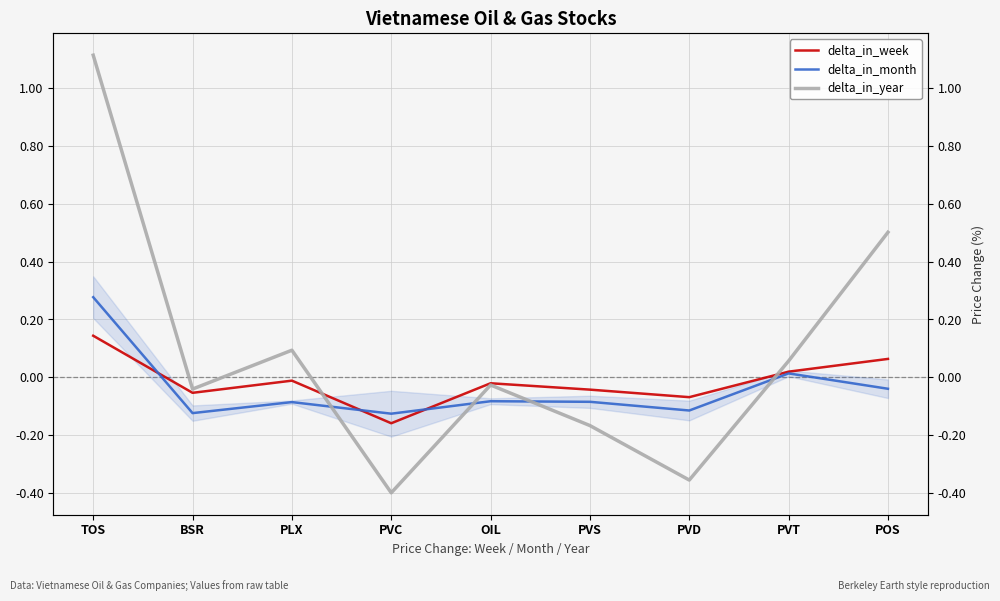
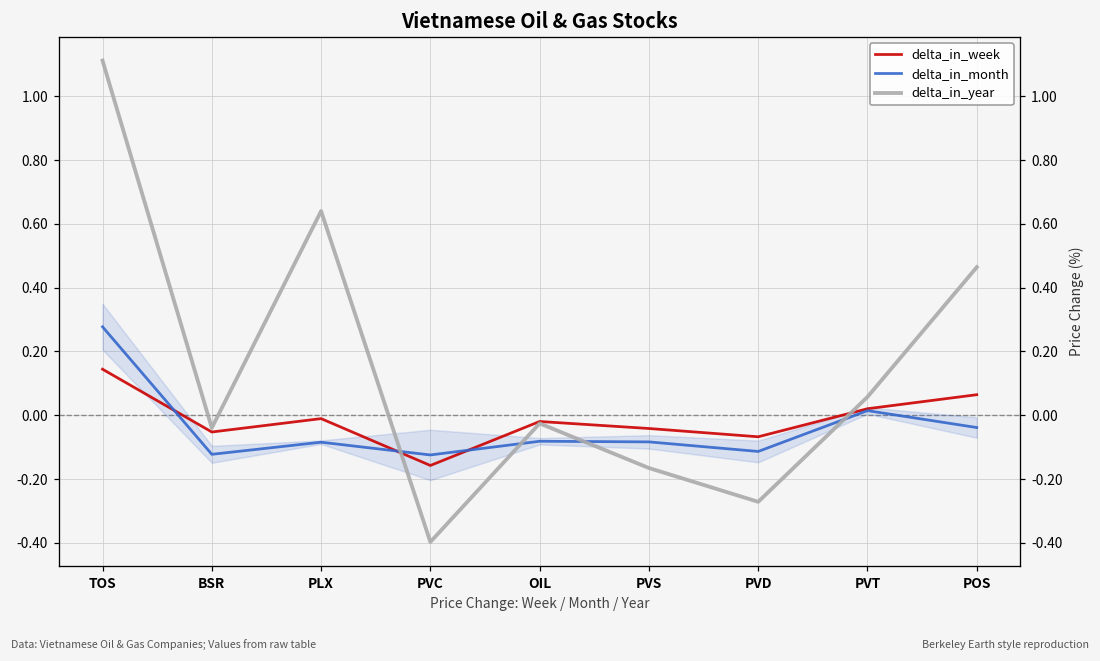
delta_in_year, PLX: 0.09 -> 0.64
delta_in_year, PVD: -0.35 -> -0.27
delta_in_year, POS: 0.50 -> 0.46
